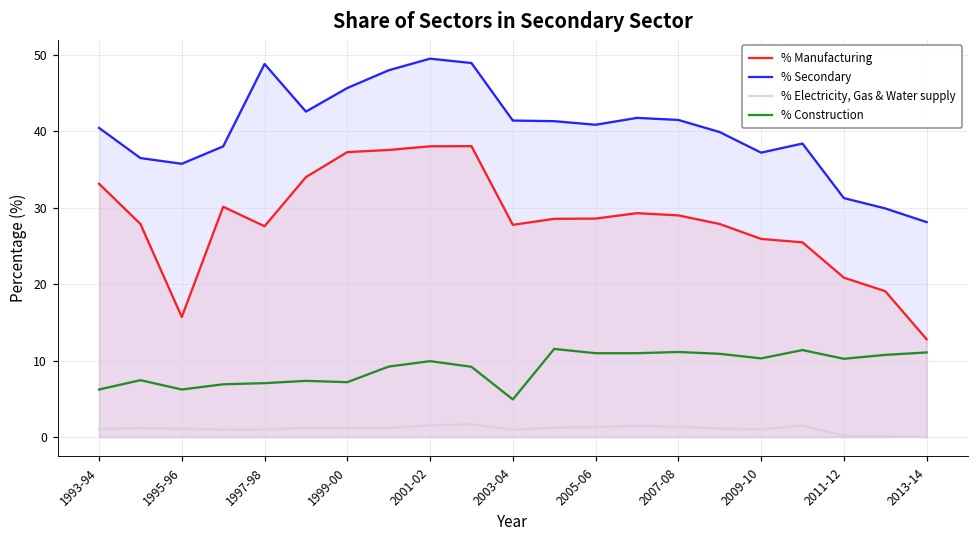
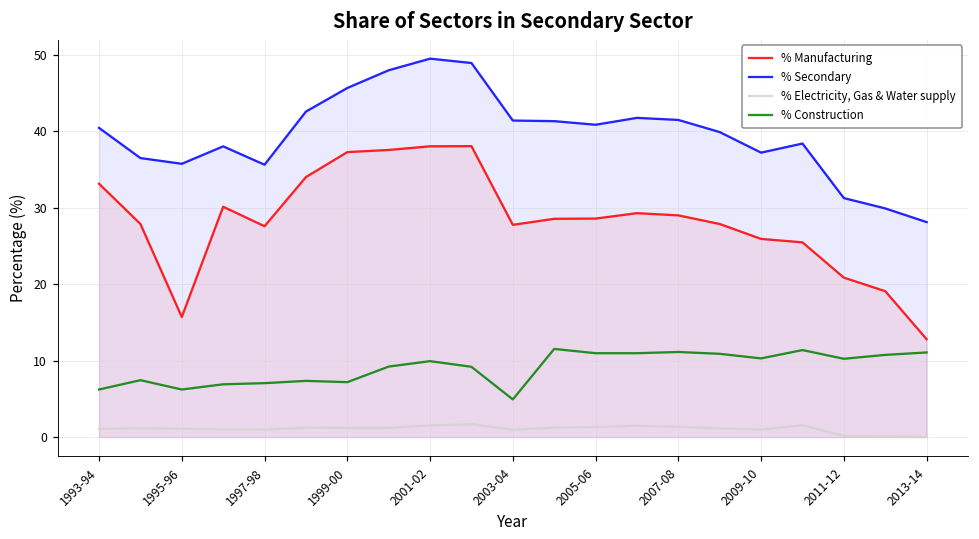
% Secondary, 1997-98: 49 -> 36
